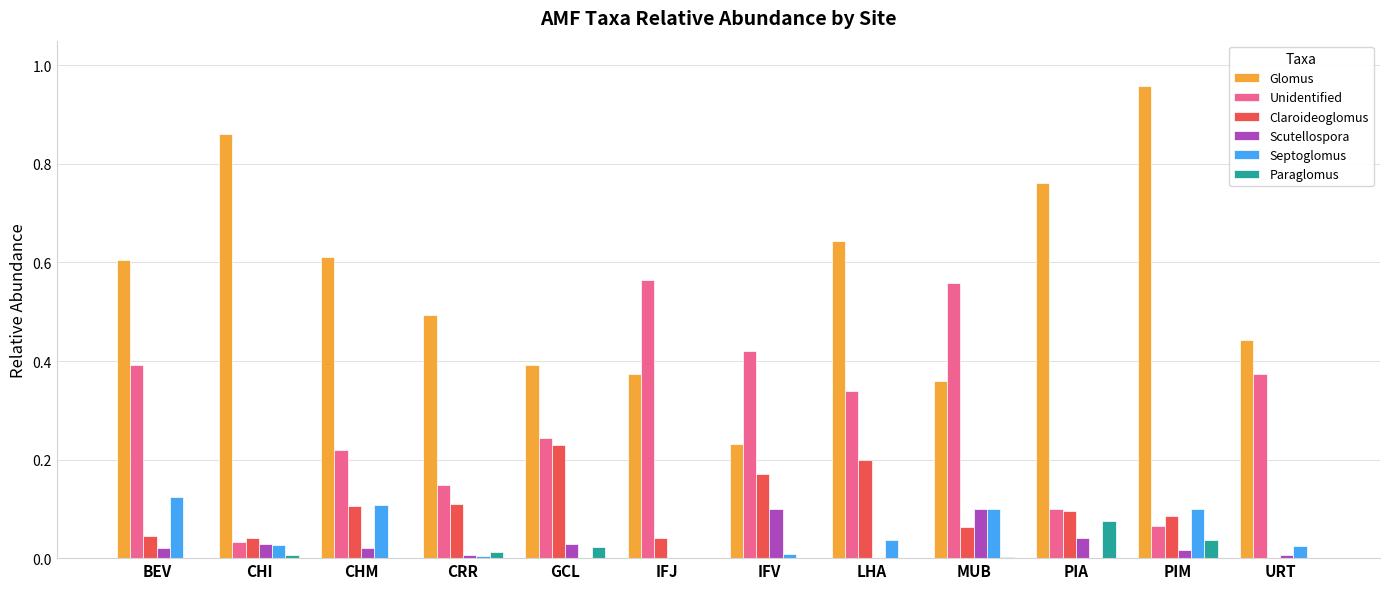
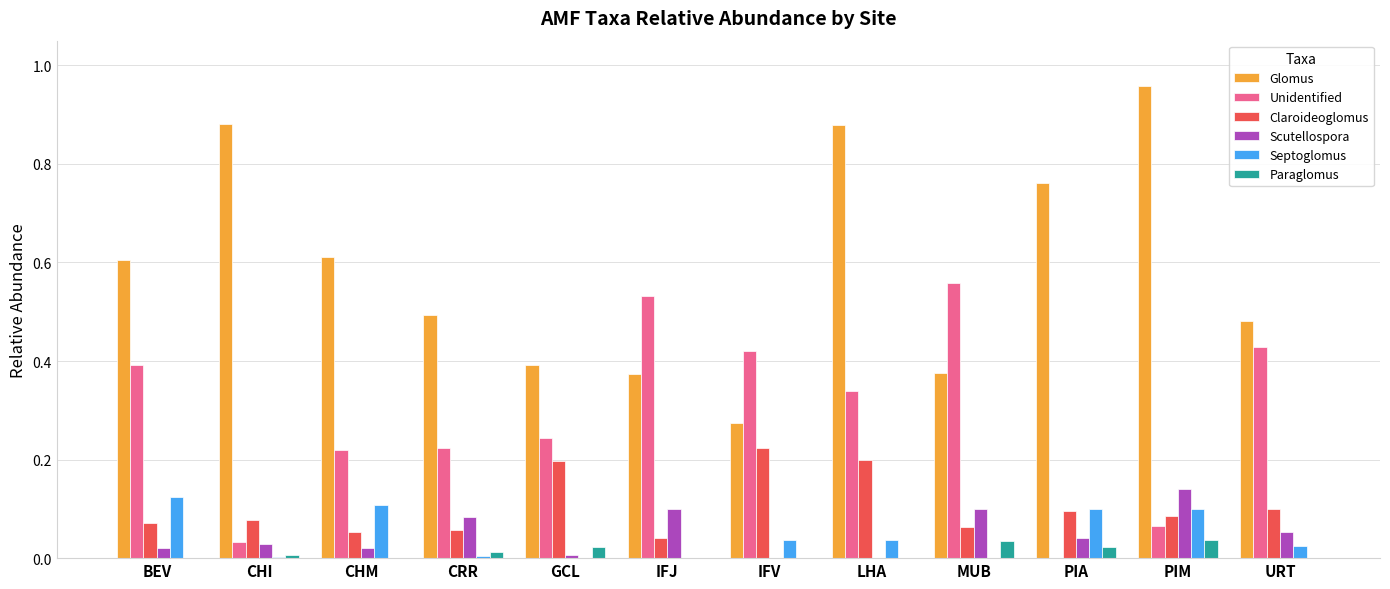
Claroideoglomus, BEV: 0.04 -> 0.07
Glomus, CHI: 0.86 -> 0.88
Claroideoglomus, CHI: 0.04 -> 0.08
Septoglomus, CHI: 0.03 -> 0.00
Claroideoglomus, CHM: 0.11 -> 0.05
Unidentified, CRR: 0.15 -> 0.22
Claroideoglomus, CRR: 0.11 -> 0.06
Scutellospora, CRR: 0.01 -> 0.08
Claroideoglomus, GCL: 0.23 -> 0.20
Scutellospora, GCL: 0.03 -> 0.01
Unidentified, IFJ: 0.56 -> 0.53
Scutellospora, IFJ: 0.0 -> 0.1
Glomus, IFV: 0.23 -> 0.27
Claroideoglomus, IFV: 0.17 -> 0.22
Scutellospora, IFV: 0.1 -> 0.0
Septoglomus, IFV: 0.01 -> 0.04
Glomus, LHA: 0.64 -> 0.88
Glomus, MUB: 0.36 -> 0.38
Septoglomus, MUB: 0.1 -> 0.0
Paraglomus, MUB: 0.00 -> 0.03
Unidentified, PIA: 0.1 -> 0.0
Septoglomus, PIA: 0.0 -> 0.1
Paraglomus, PIA: 0.08 -> 0.02
Scutellospora, PIM: 0.02 -> 0.14
Glomus, URT: 0.44 -> 0.48
Unidentified, URT: 0.37 -> 0.43
Claroideoglomus, URT: 0.0 -> 0.1
Scutellospora, URT: 0.01 -> 0.05
